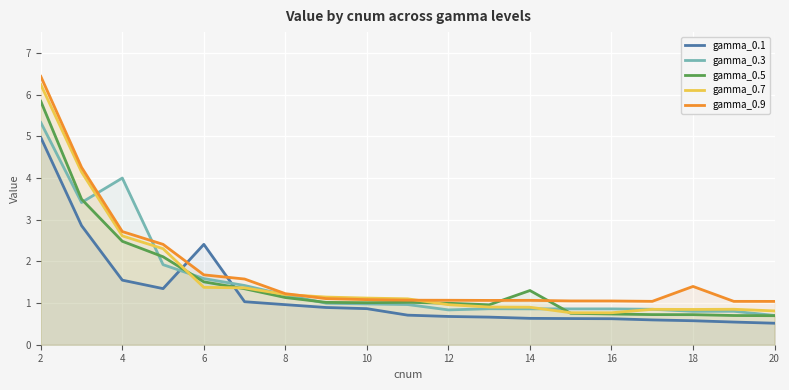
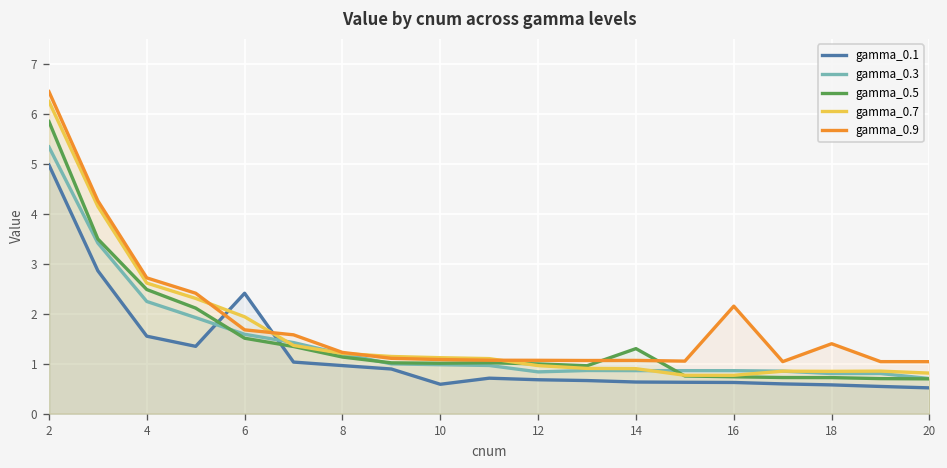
gamma_0.3, 4: 4.0 -> 2.2
gamma_0.7, 6: 1.4 -> 1.9
gamma_0.1, 10: 0.9 -> 0.6
gamma_0.9, 16: 1.0 -> 2.1
